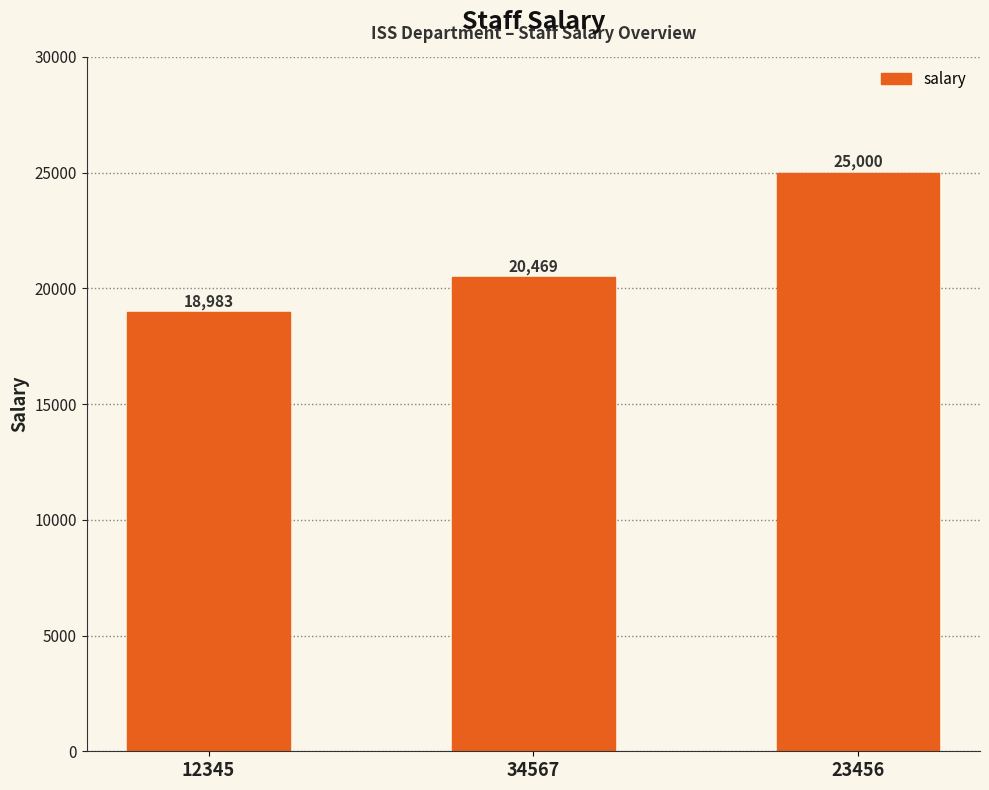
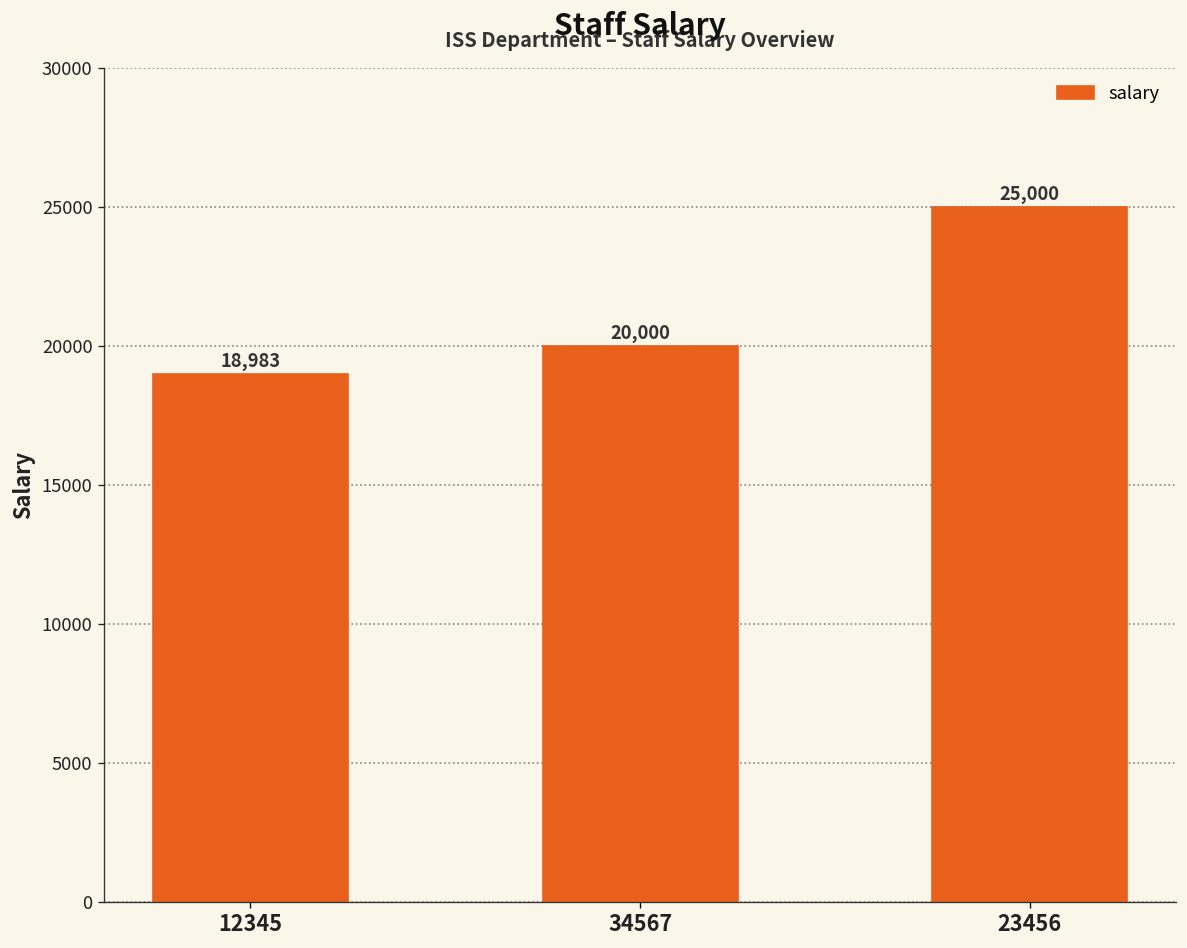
34567: 20,469 -> 20,000
